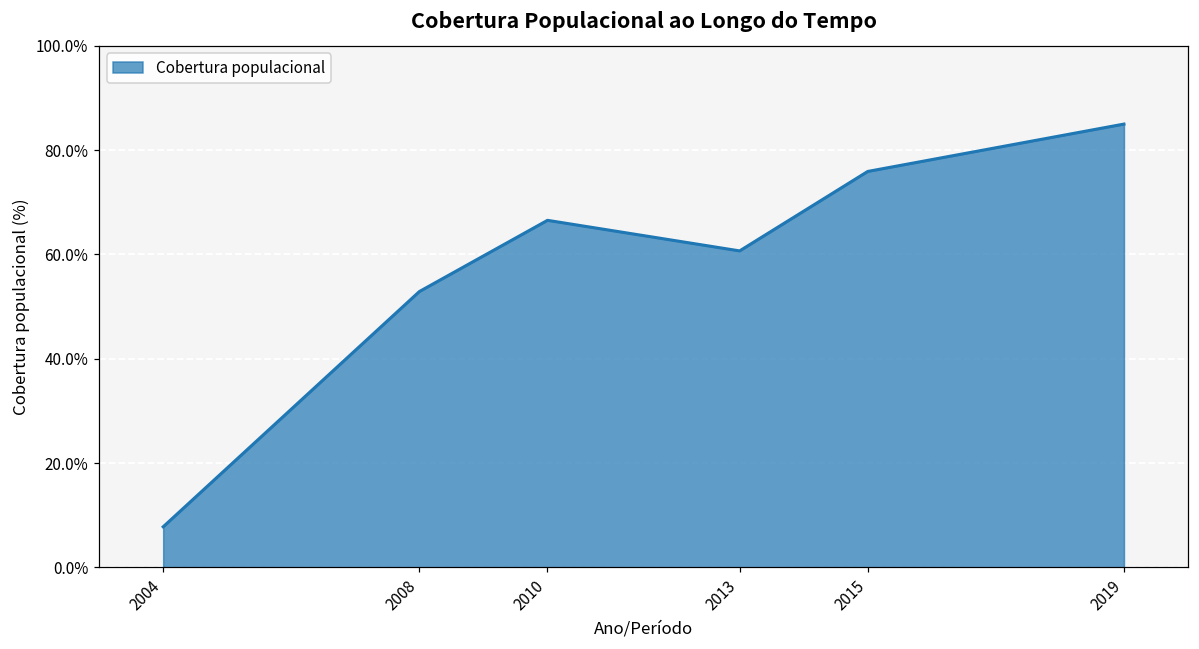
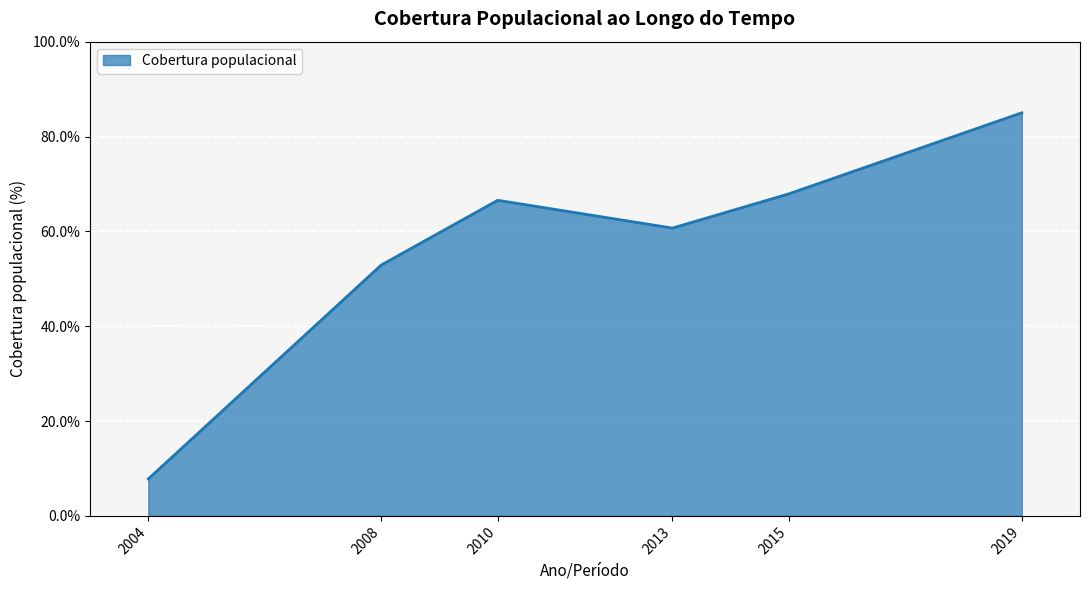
2015: 76% -> 68%
